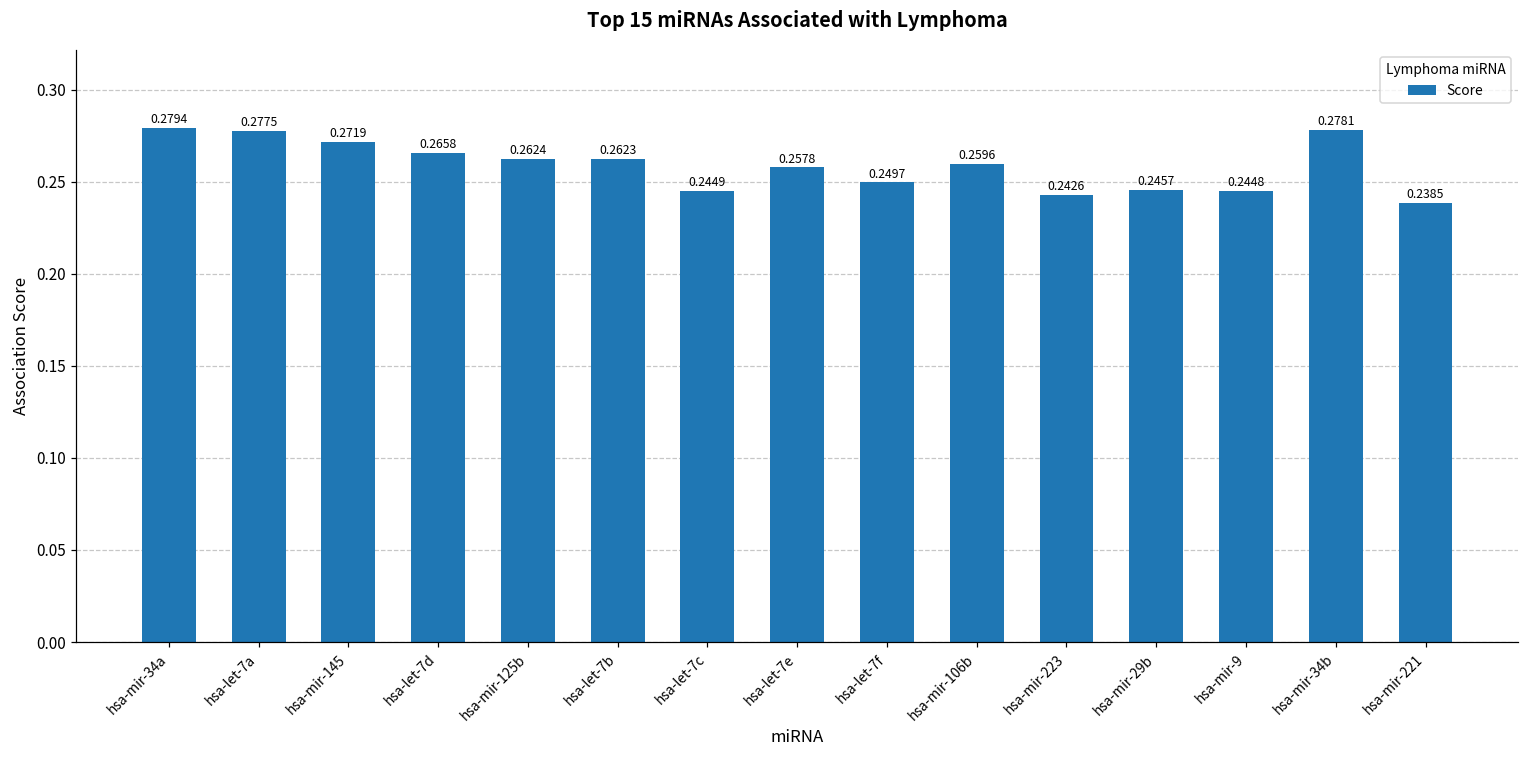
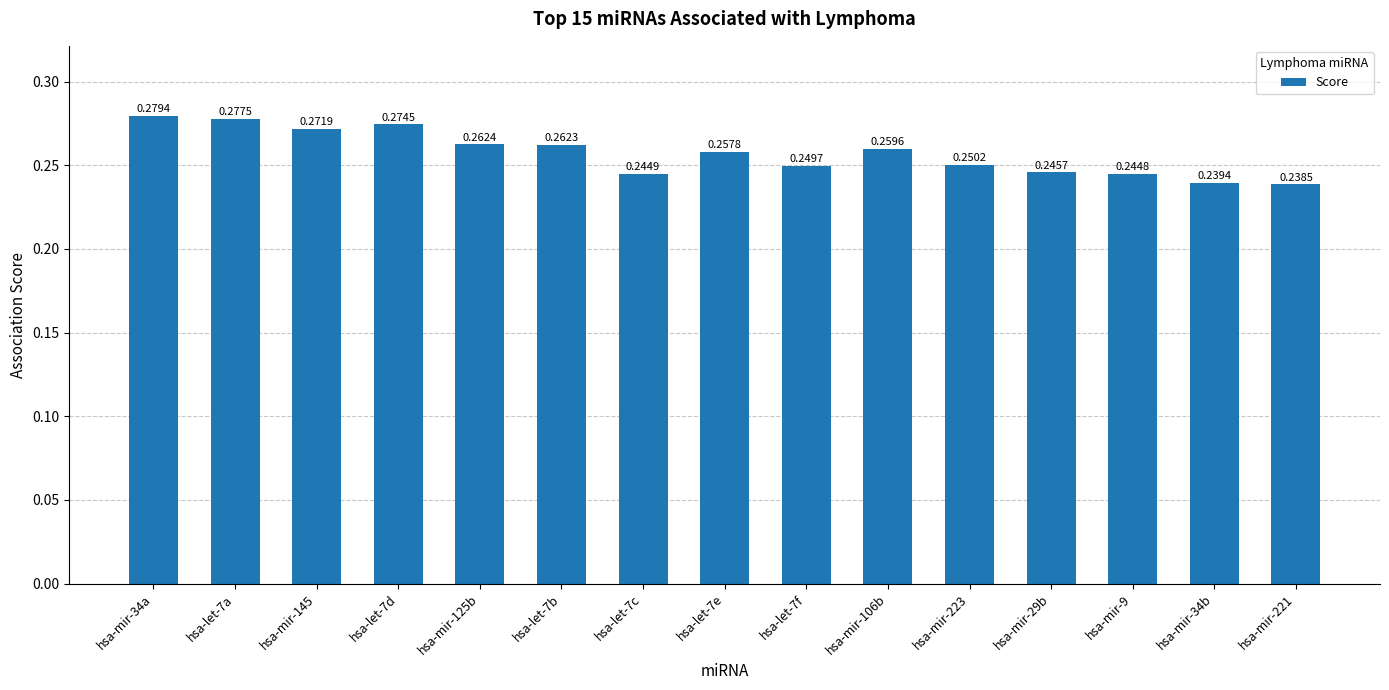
hsa-let-7d: 0.2658 -> 0.2745
hsa-mir-223: 0.2426 -> 0.2502
hsa-mir-34b: 0.2781 -> 0.2394
